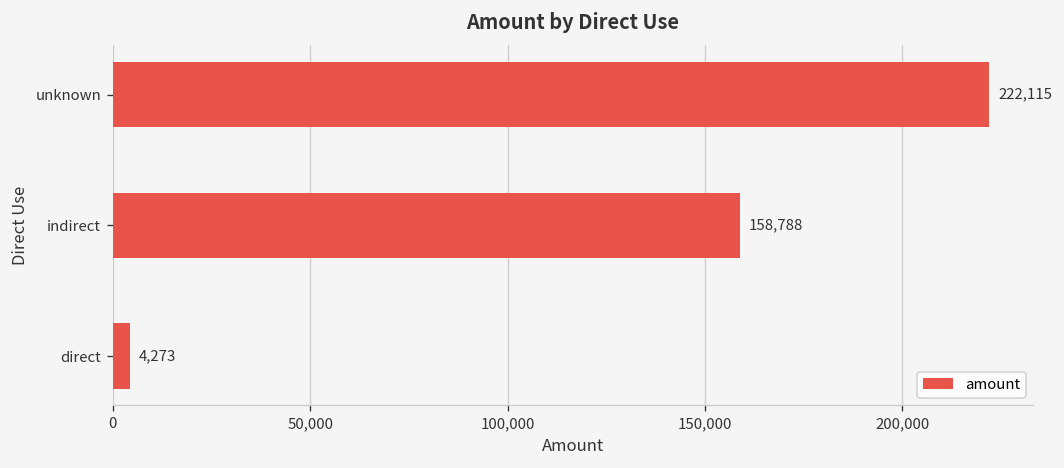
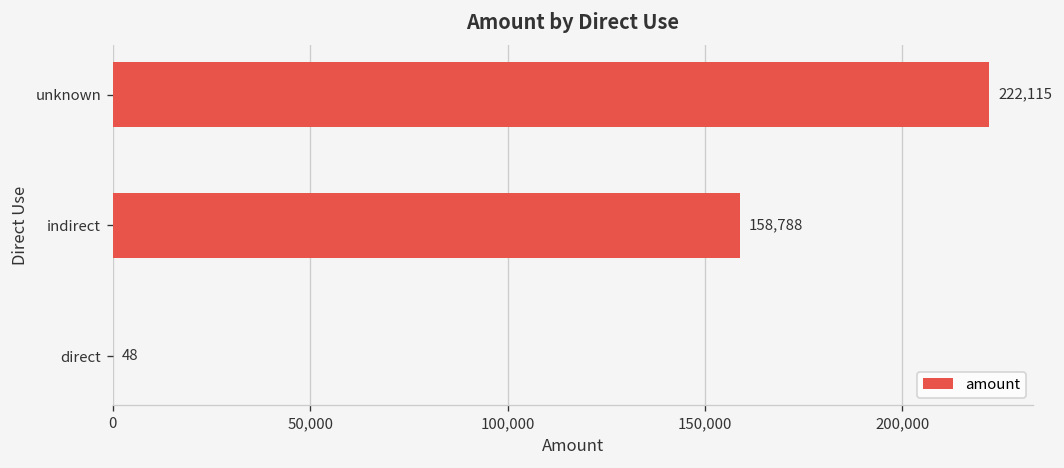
direct: 4,273 -> 48
